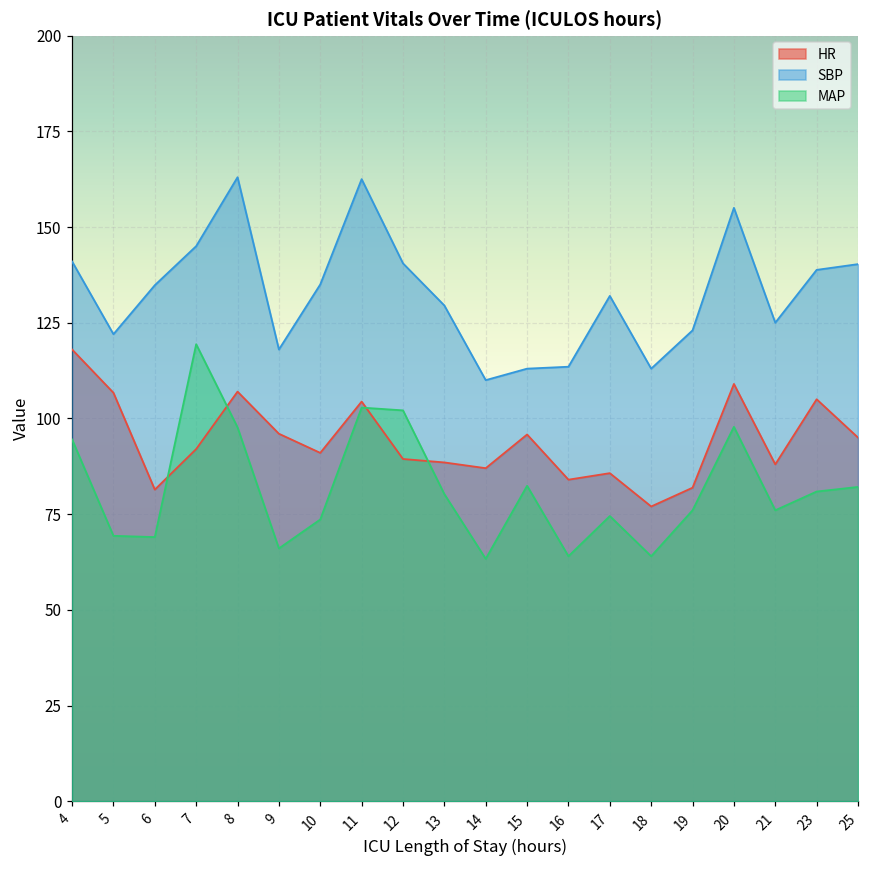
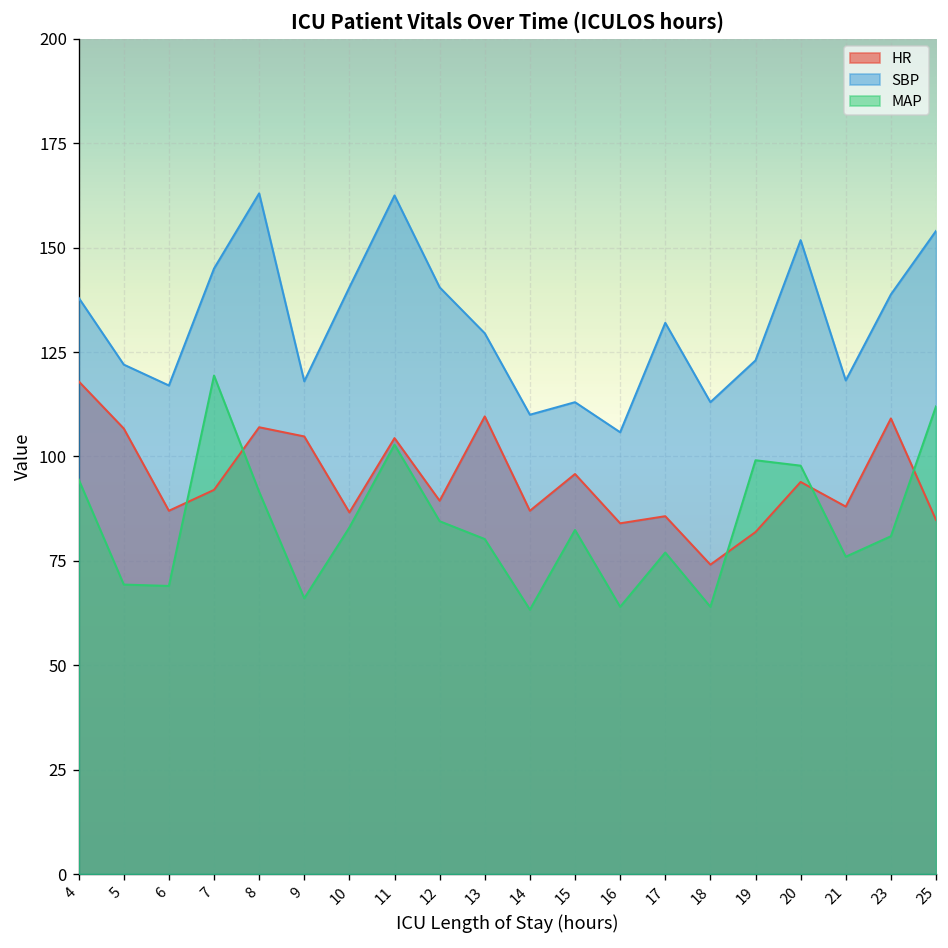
SBP, 4: 141 -> 138
HR, 6: 81 -> 87
SBP, 6: 135 -> 117
MAP, 8: 98 -> 92
HR, 9: 96 -> 105
HR, 10: 91 -> 87
SBP, 10: 135 -> 141
MAP, 10: 74 -> 83
MAP, 12: 102 -> 85
HR, 13: 89 -> 110
SBP, 16: 114 -> 106
MAP, 17: 75 -> 77
HR, 18: 77 -> 74
MAP, 19: 76 -> 99
HR, 20: 109 -> 94
SBP, 20: 155 -> 152
SBP, 21: 125 -> 118
HR, 23: 105 -> 109
HR, 25: 95 -> 85
SBP, 25: 140 -> 154
MAP, 25: 82 -> 112
